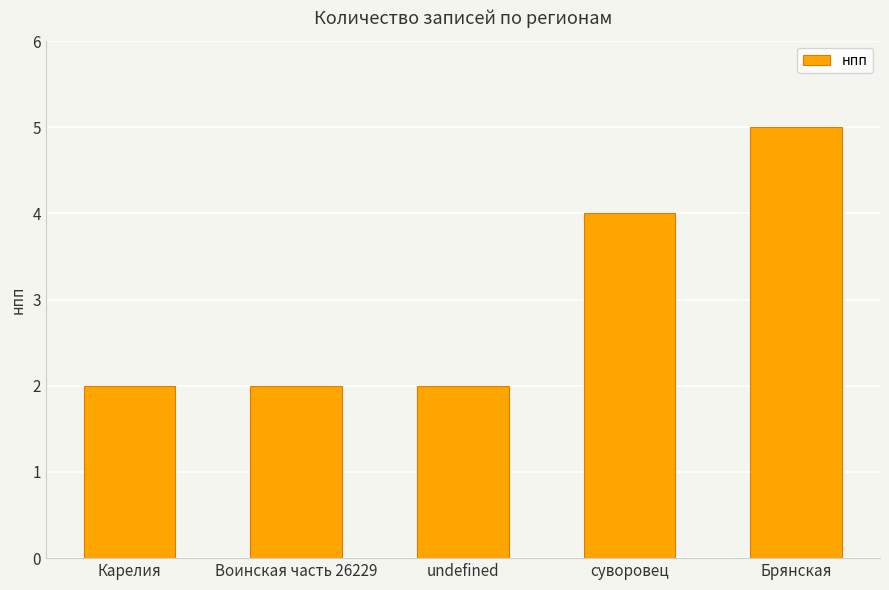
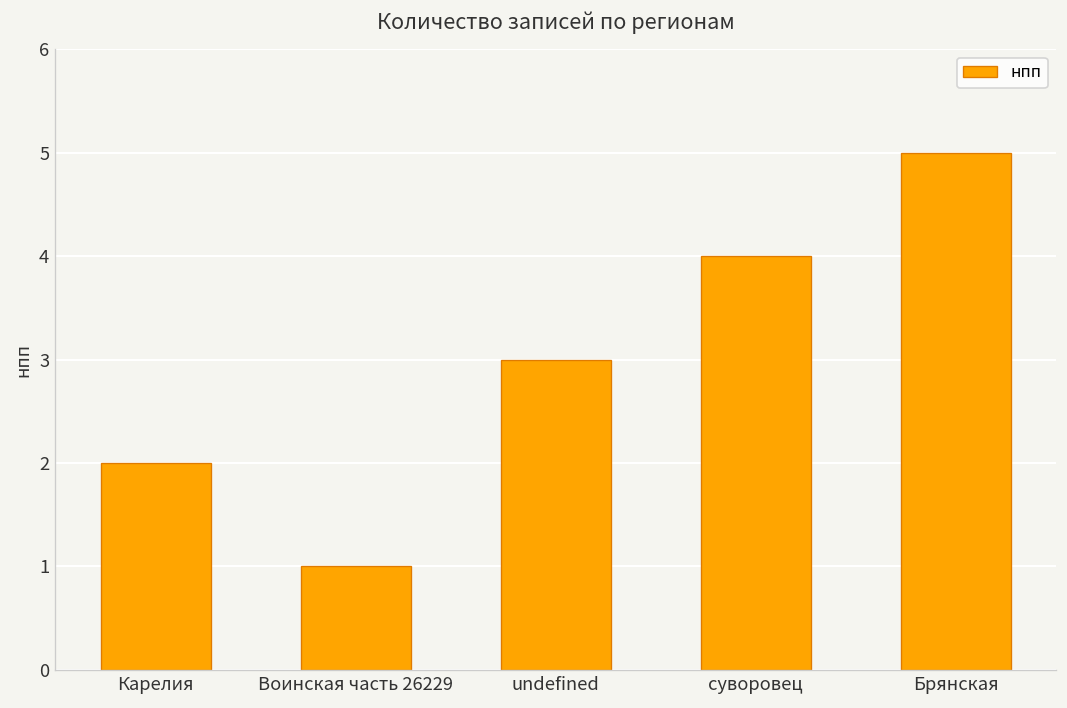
Воинская часть 26229: 2 -> 1
undefined: 2 -> 3
